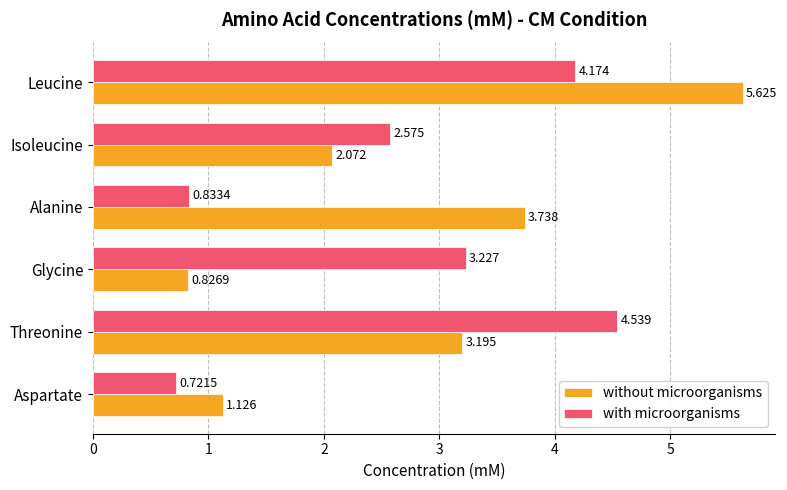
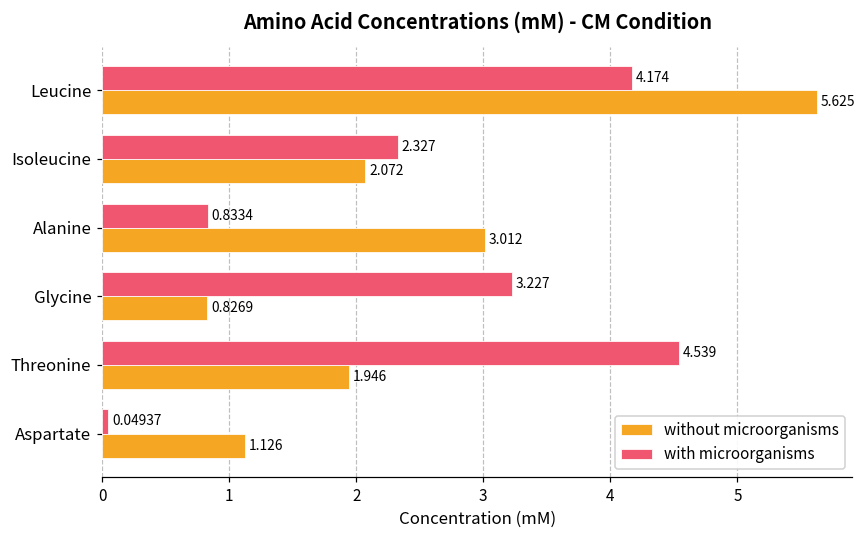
with microorganisms, Isoleucine: 2.575 -> 2.327
without microorganisms, Alanine: 3.738 -> 3.012
without microorganisms, Threonine: 3.195 -> 1.946
with microorganisms, Aspartate: 0.7215 -> 0.04937
